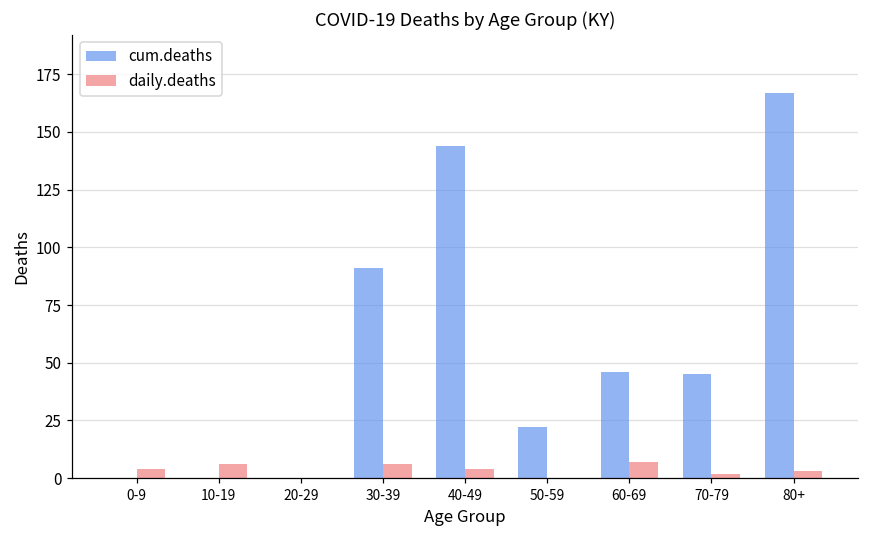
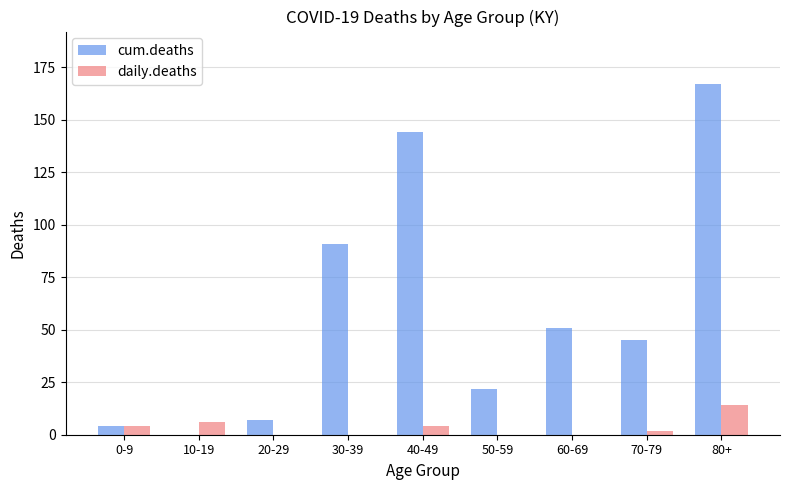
cum.deaths, 0-9: 0 -> 4
cum.deaths, 20-29: 0 -> 7
daily.deaths, 30-39: 6 -> 0
cum.deaths, 60-69: 46 -> 51
daily.deaths, 60-69: 7 -> 0
daily.deaths, 80+: 3 -> 14
